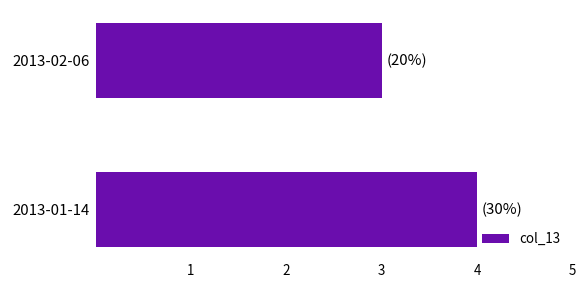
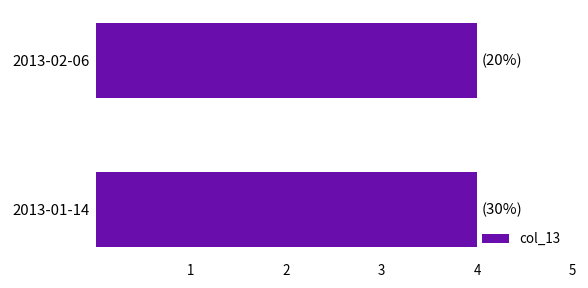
2013-02-06: 3 -> 4
